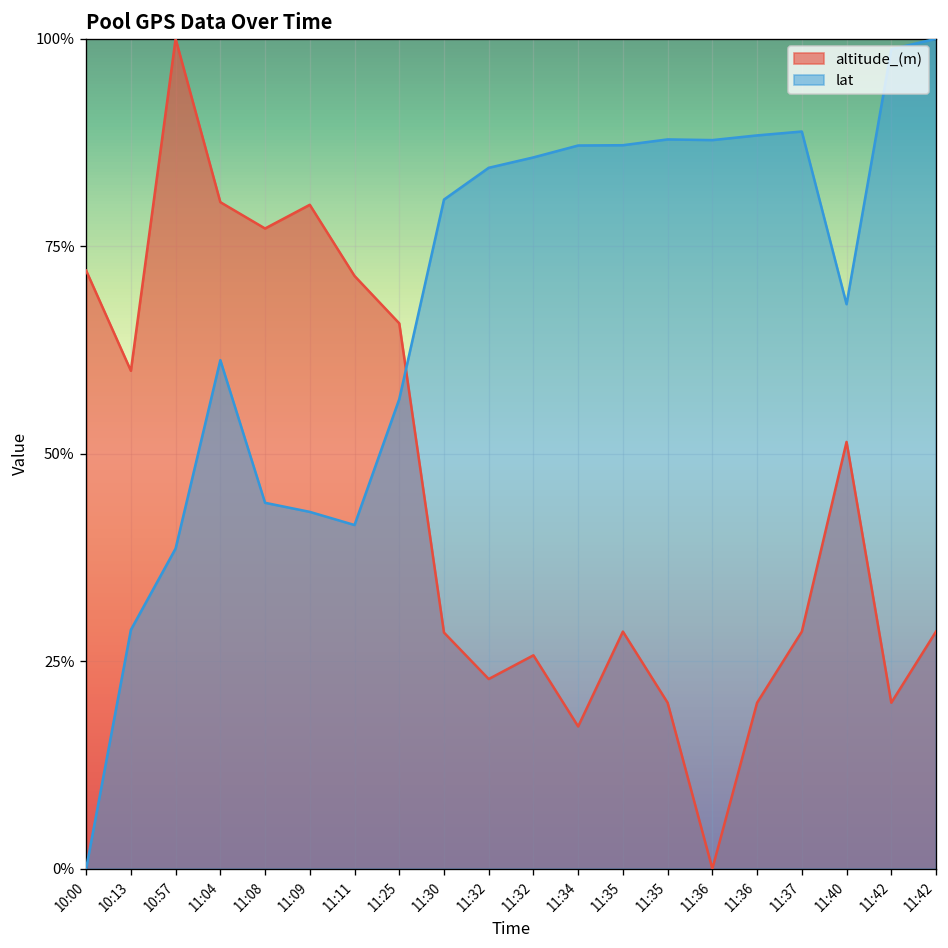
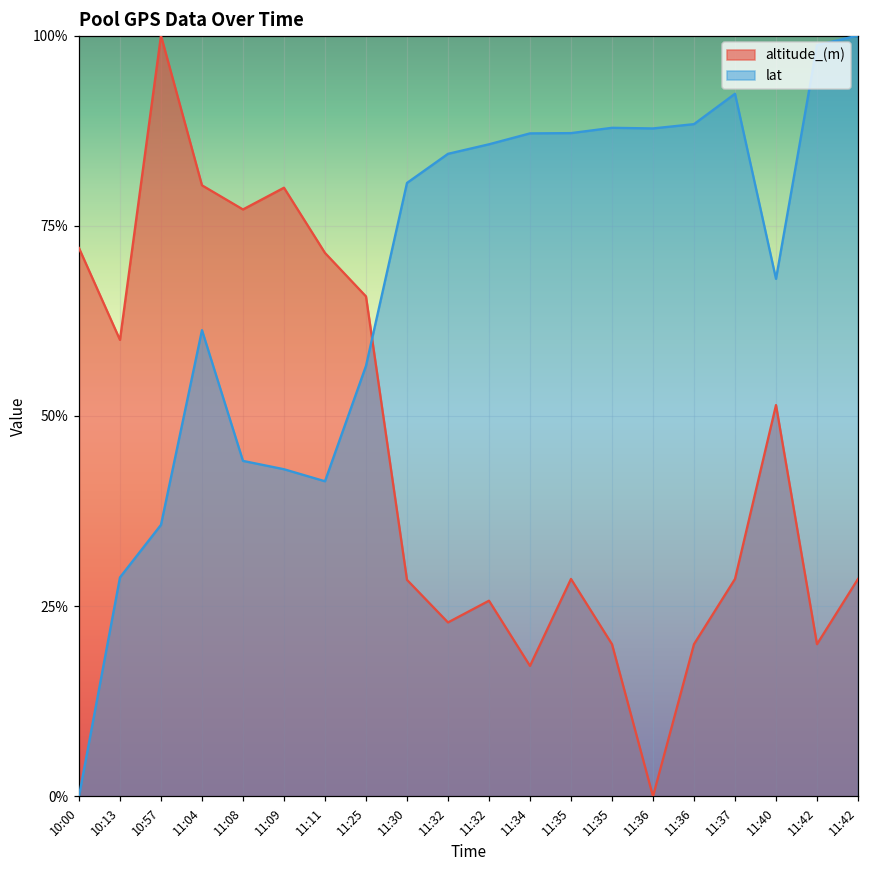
lat, 10:57: 39% -> 36%
lat, 11:37: 89% -> 92%
